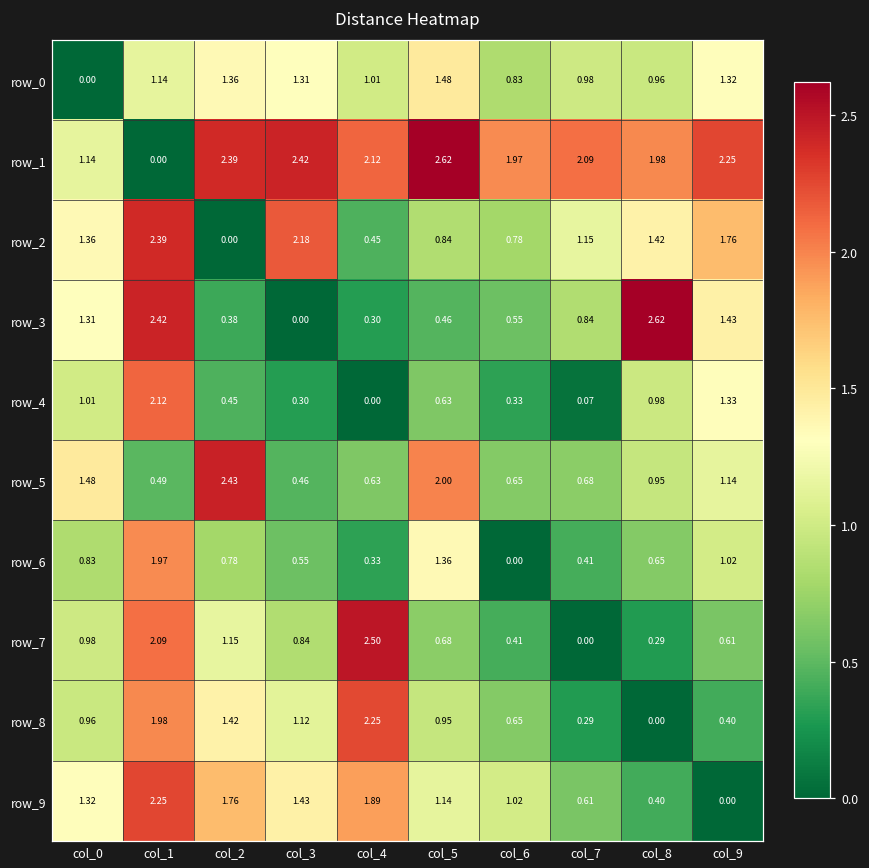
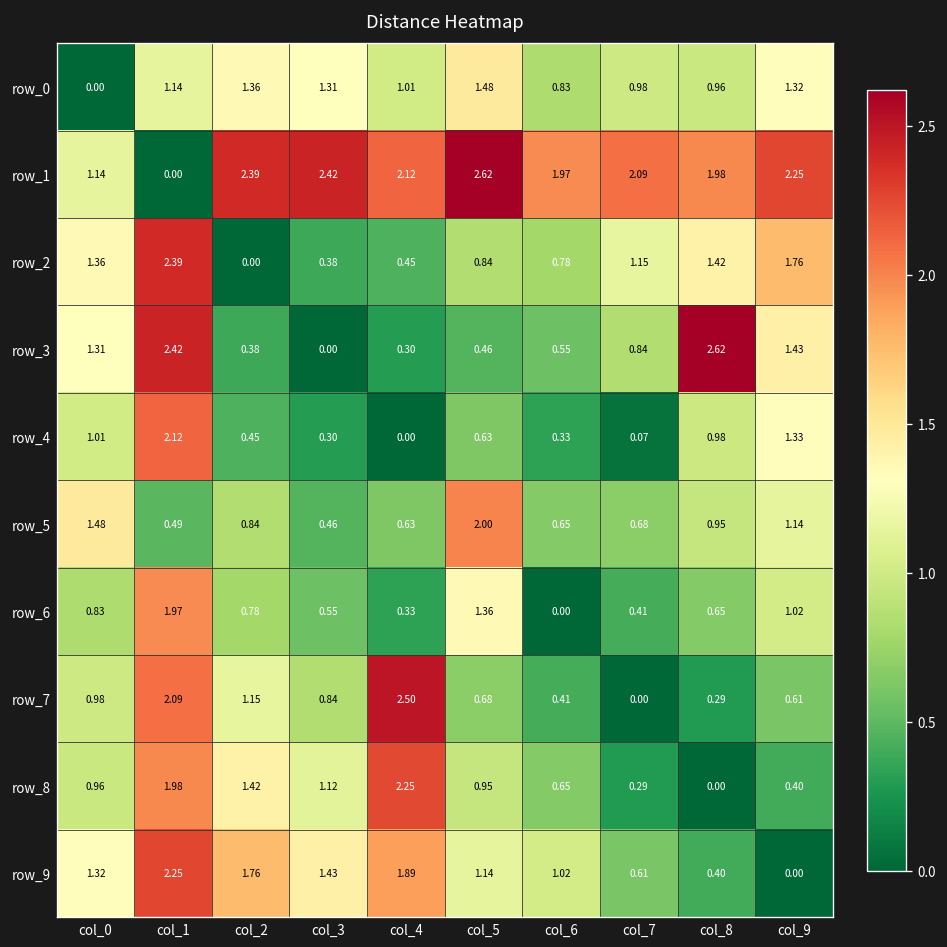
row_2, col_3: 2.18 -> 0.38
row_5, col_2: 2.43 -> 0.84
